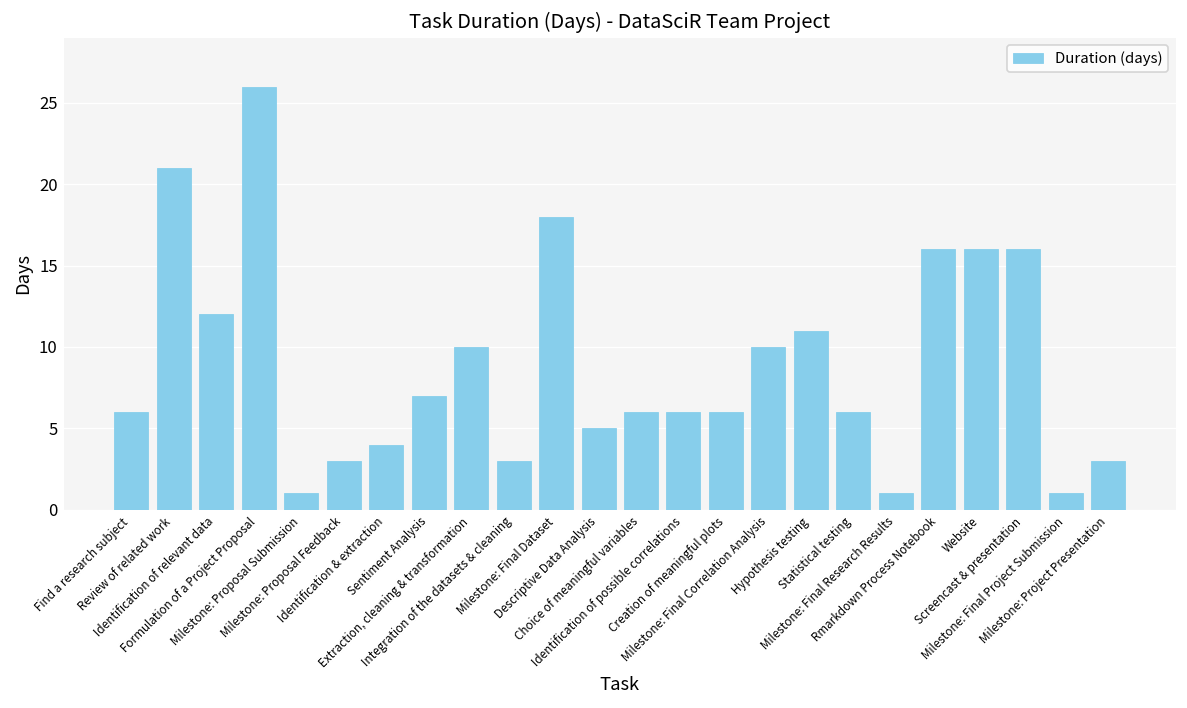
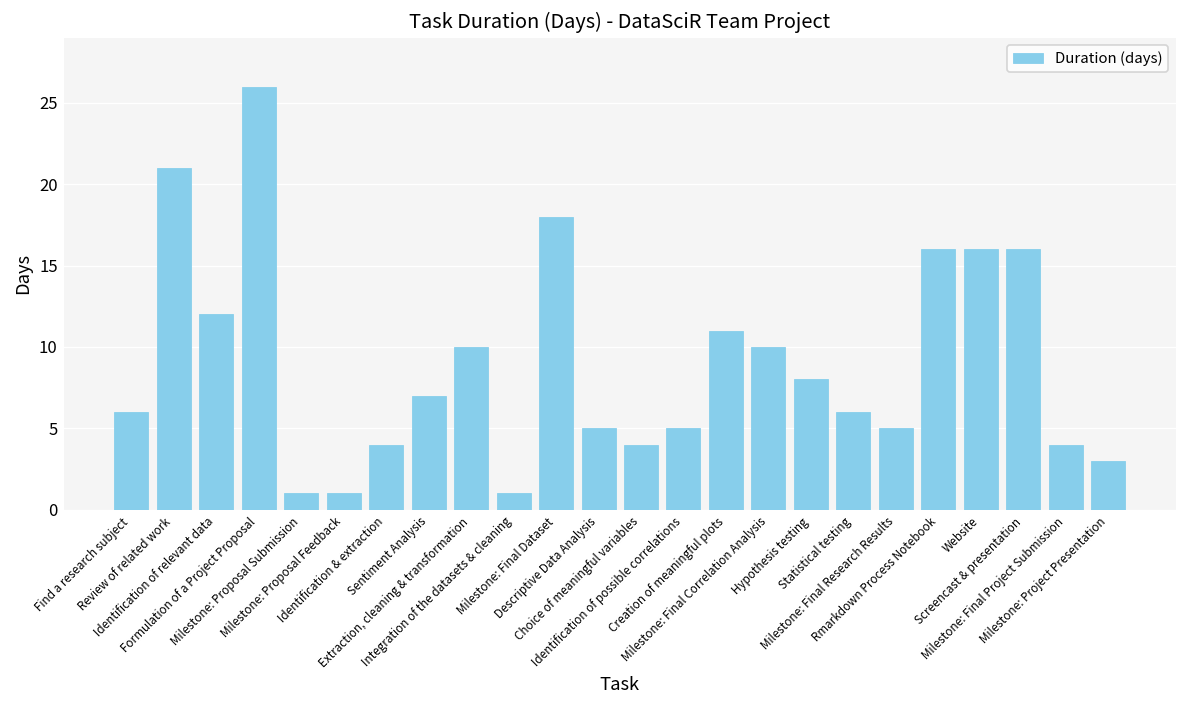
Milestone: Proposal Feedback: 3 -> 1
Integration of the datasets & cleaning: 3 -> 1
Choice of meaningful variables: 6 -> 4
Identification of possible correlations: 6 -> 5
Creation of meaningful plots: 6 -> 11
Hypothesis testing: 11 -> 8
Milestone: Final Research Results: 1 -> 5
Milestone: Final Project Submission: 1 -> 4
